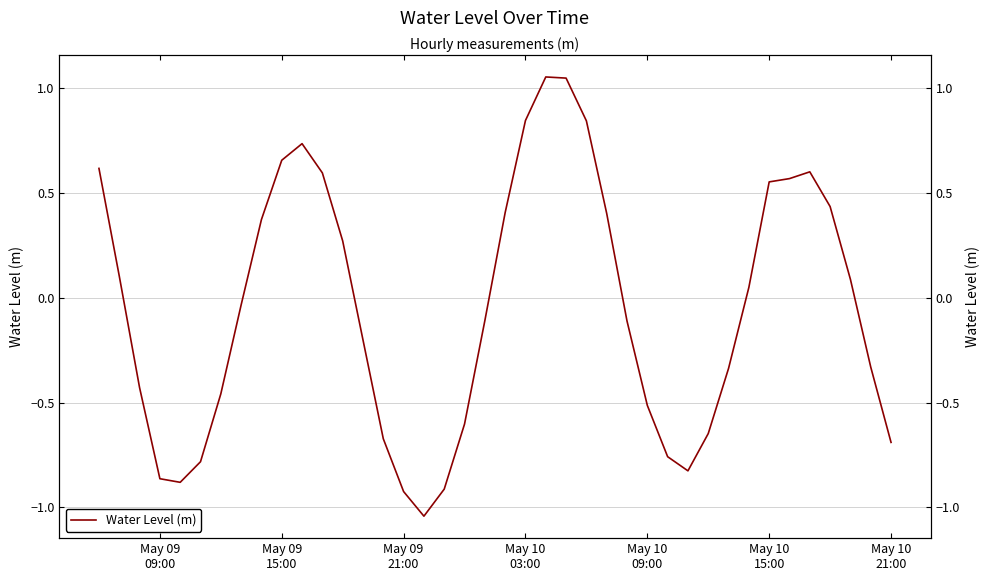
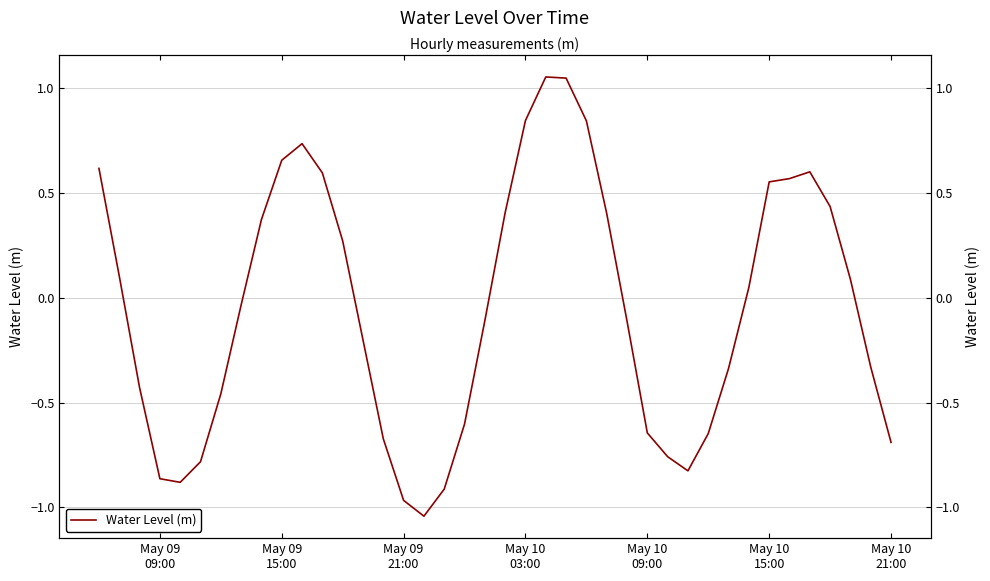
May 09 21:00: -0.93 -> -0.97
May 10 09:00: -0.51 -> -0.65
